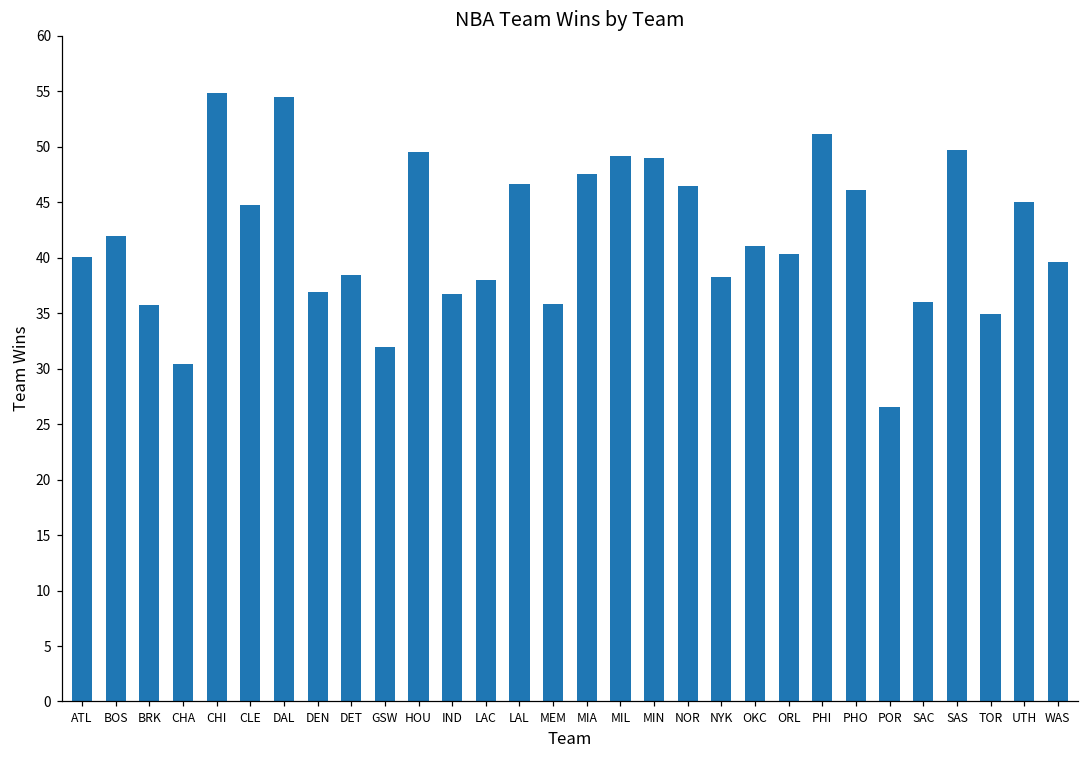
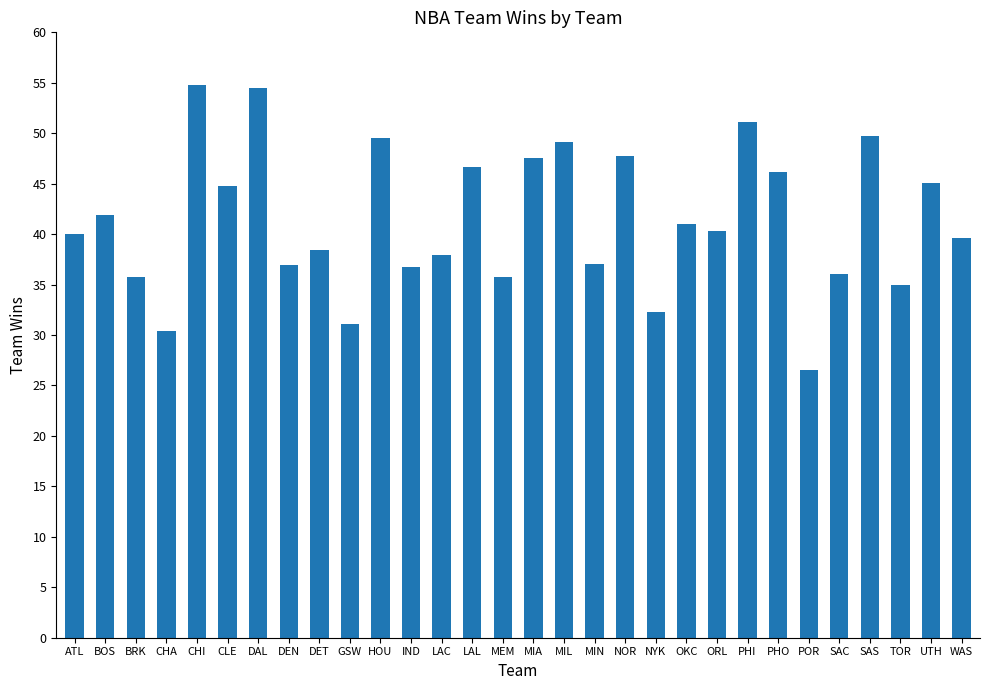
GSW: 32.0 -> 31.1
MIN: 49.0 -> 37.0
NOR: 46.5 -> 47.7
NYK: 38.2 -> 32.3
